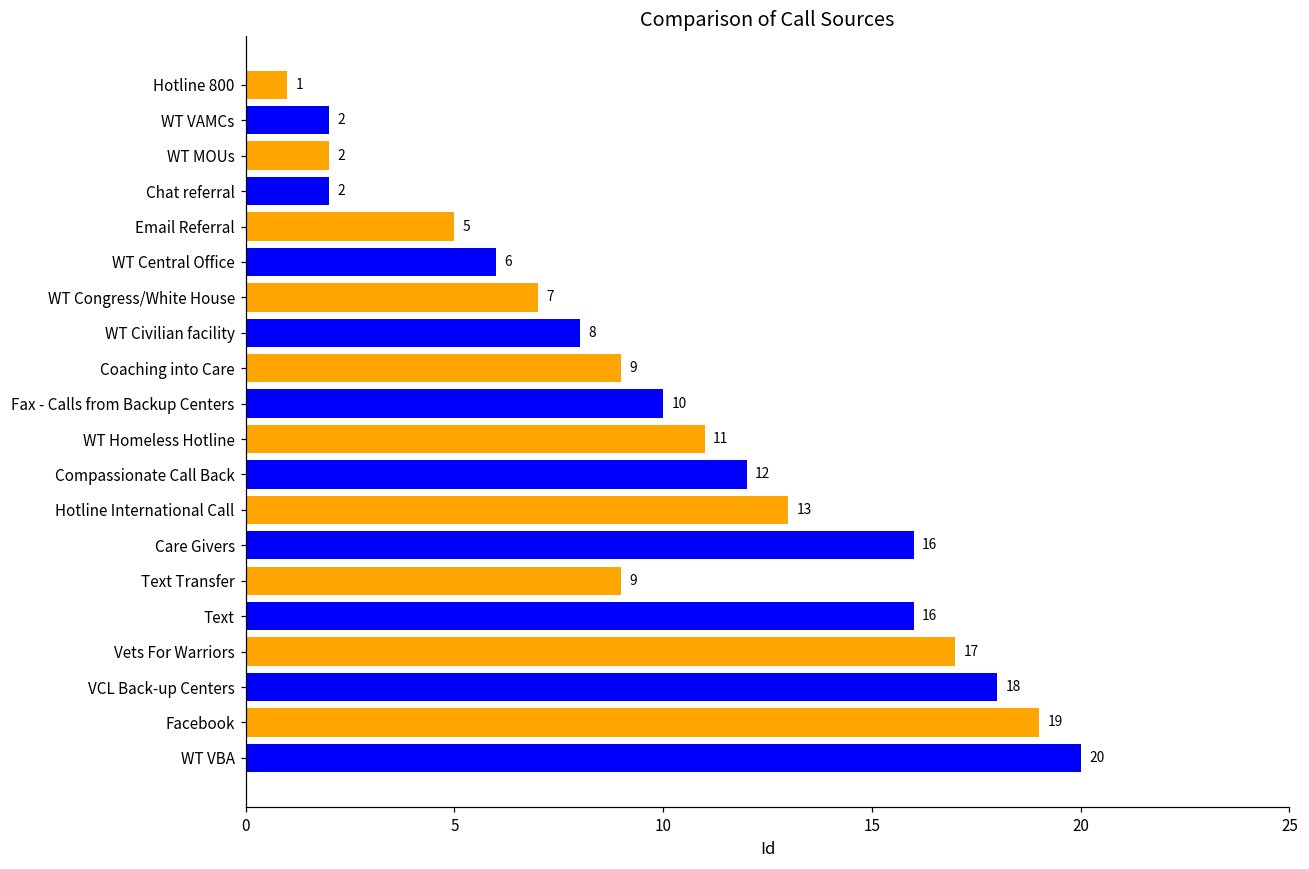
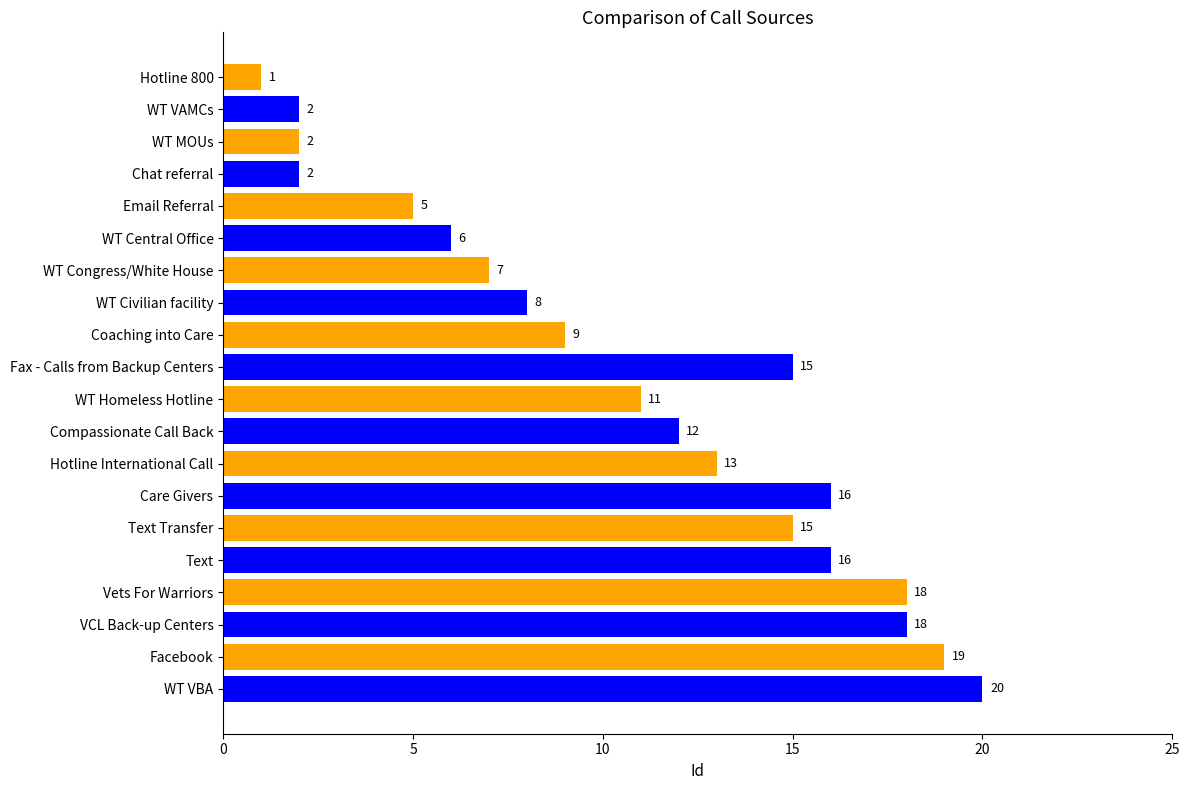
Fax - Calls from Backup Centers: 10 -> 15
Text Transfer: 9 -> 15
Vets For Warriors: 17 -> 18
